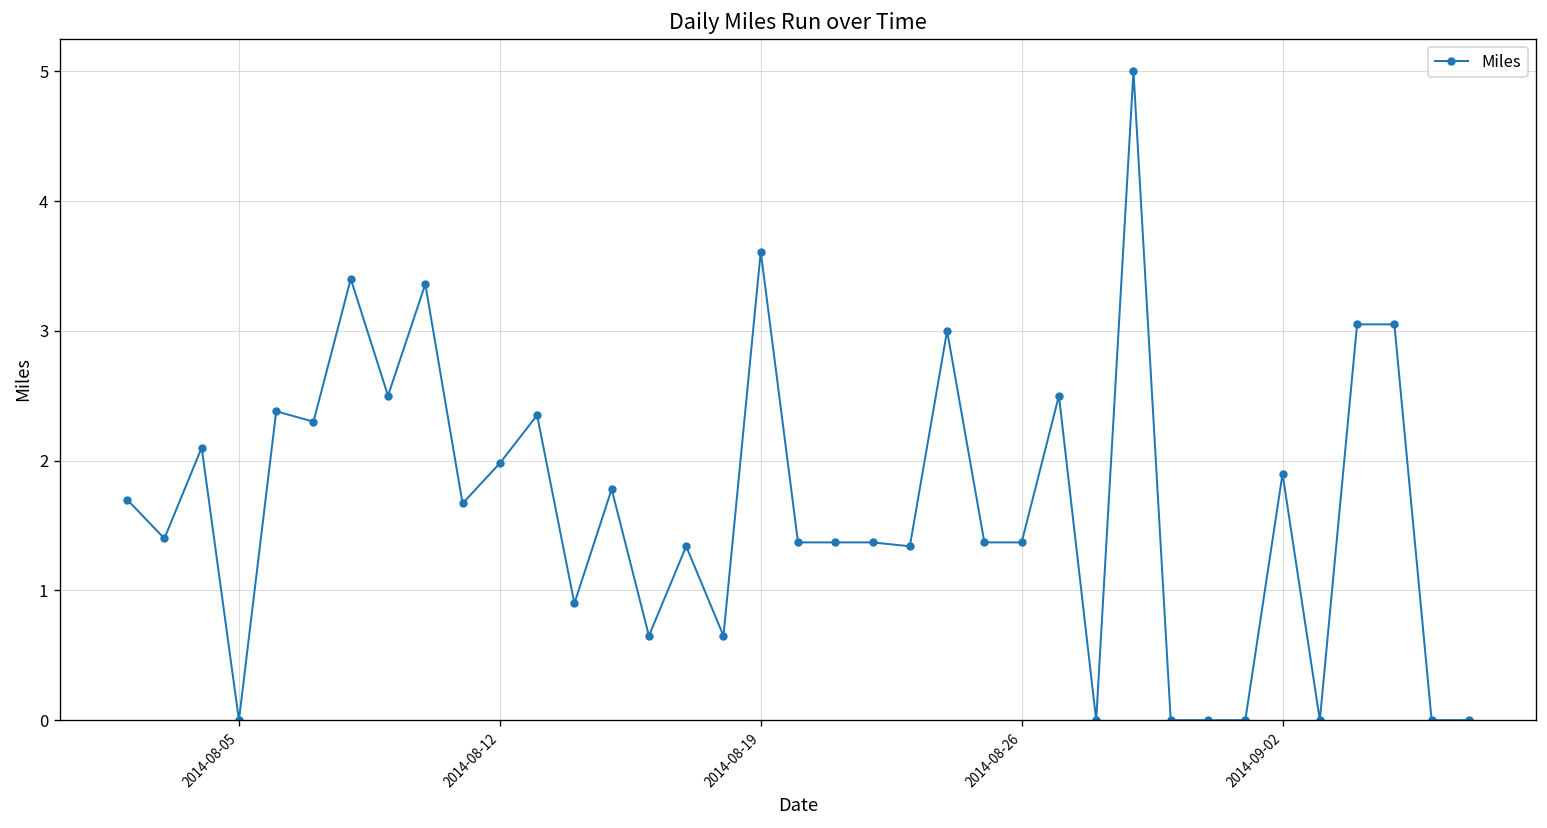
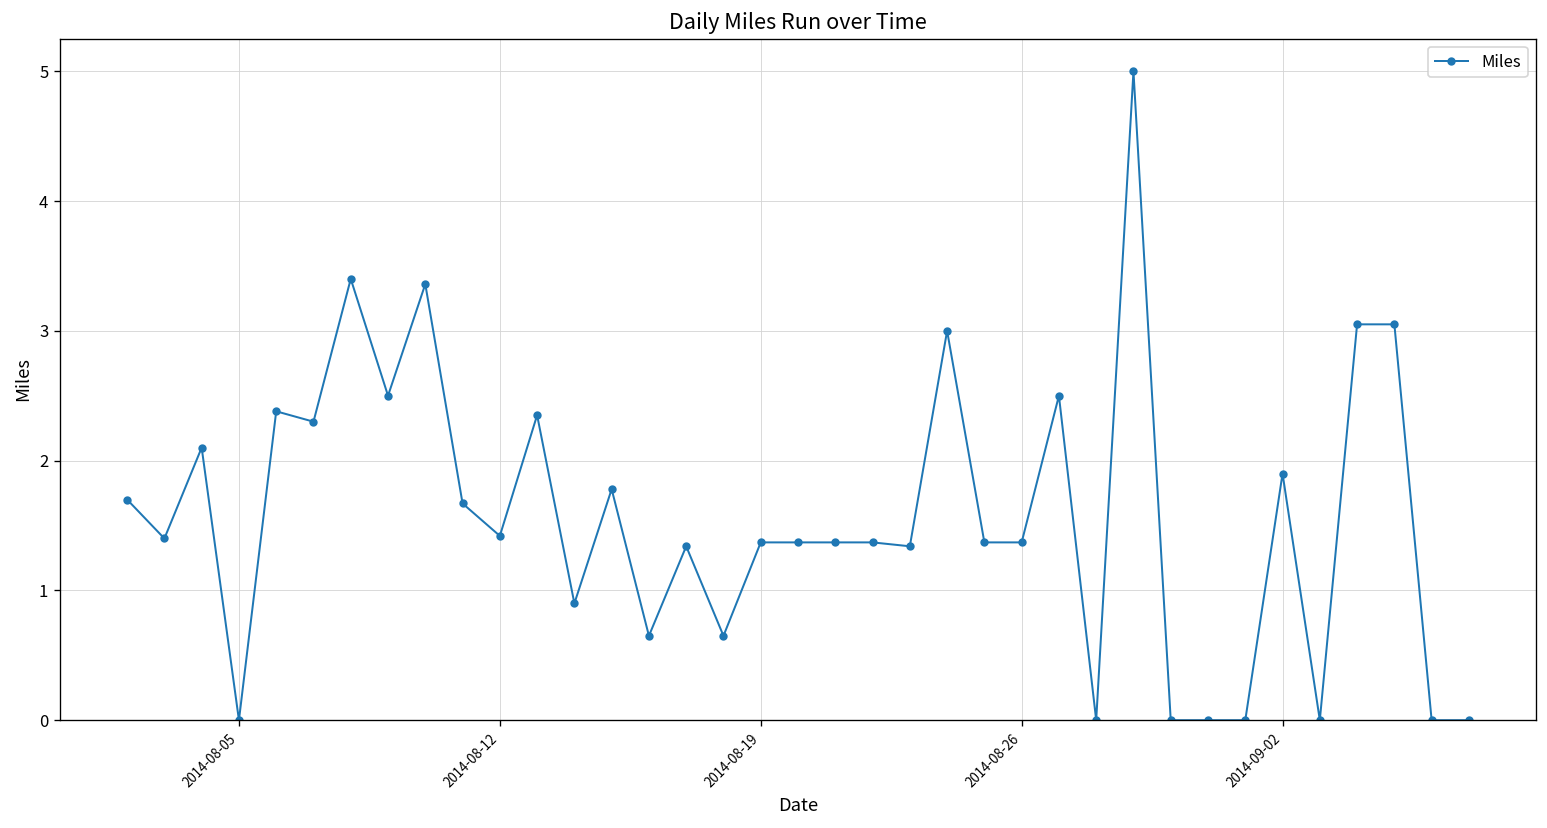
2014-08-12: 1.98 -> 1.42
2014-08-19: 3.61 -> 1.37
